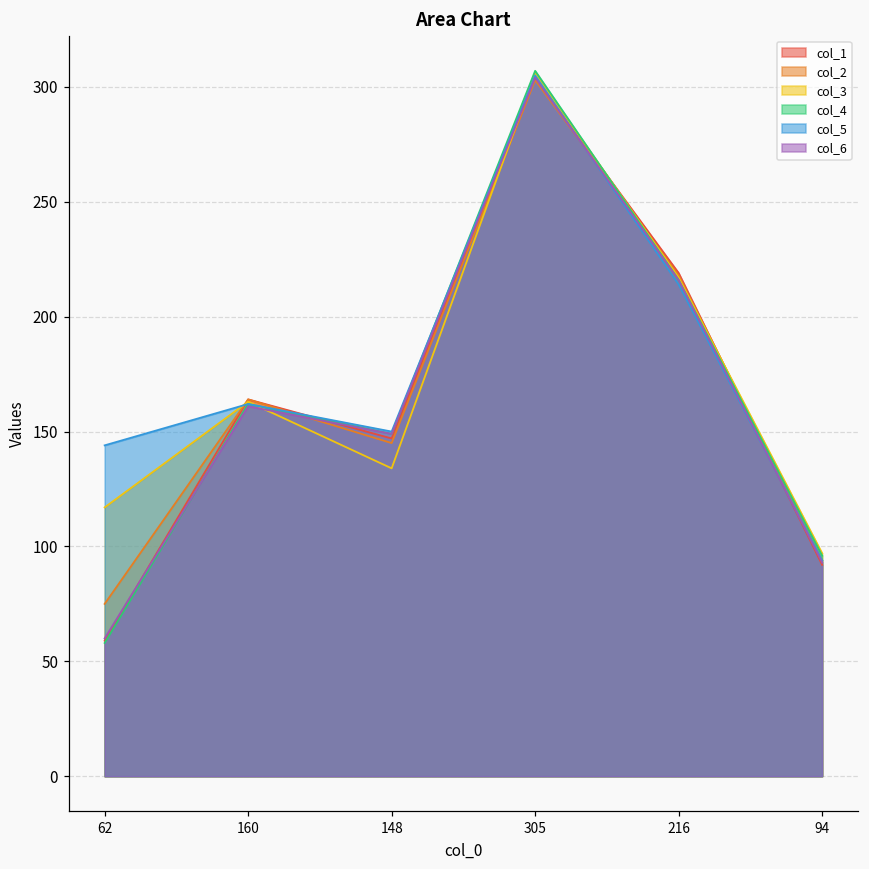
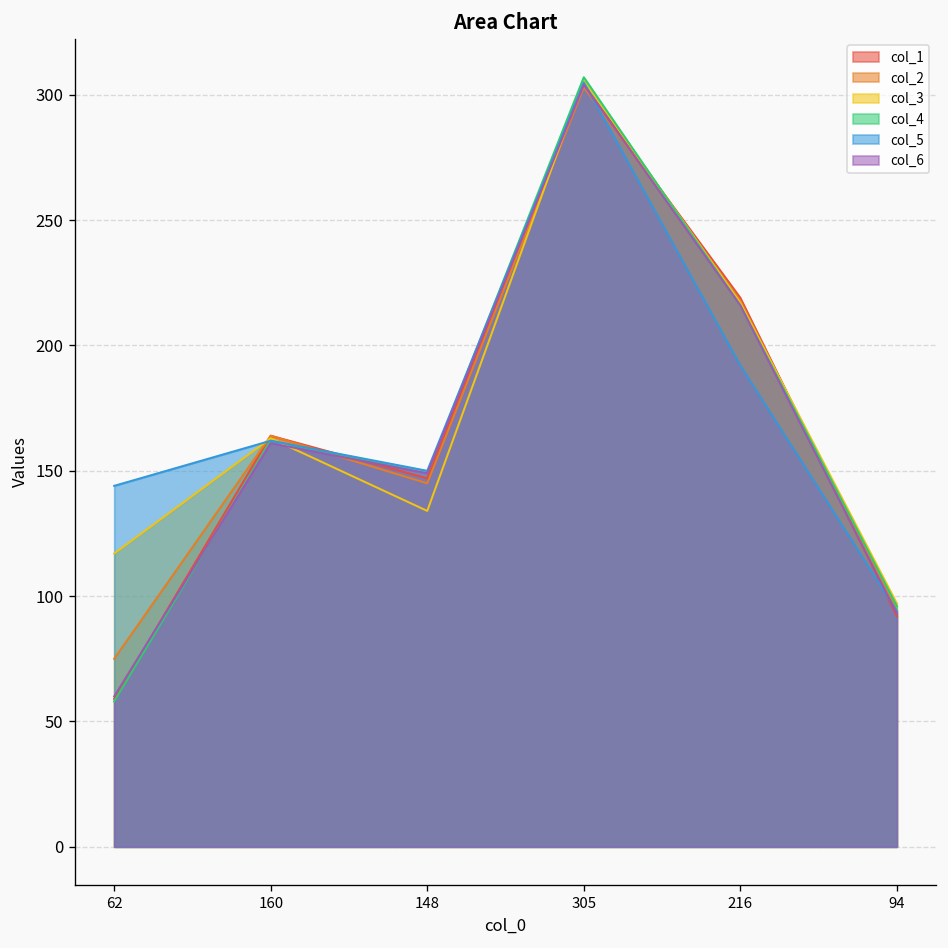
col_5, 216: 214 -> 192
